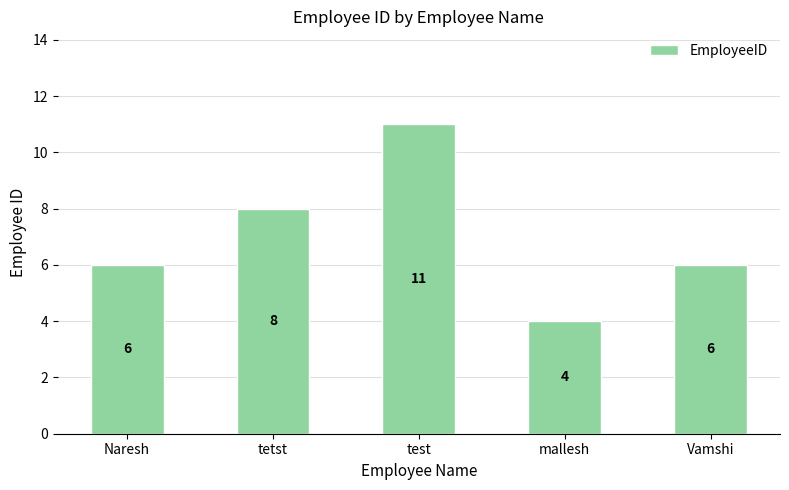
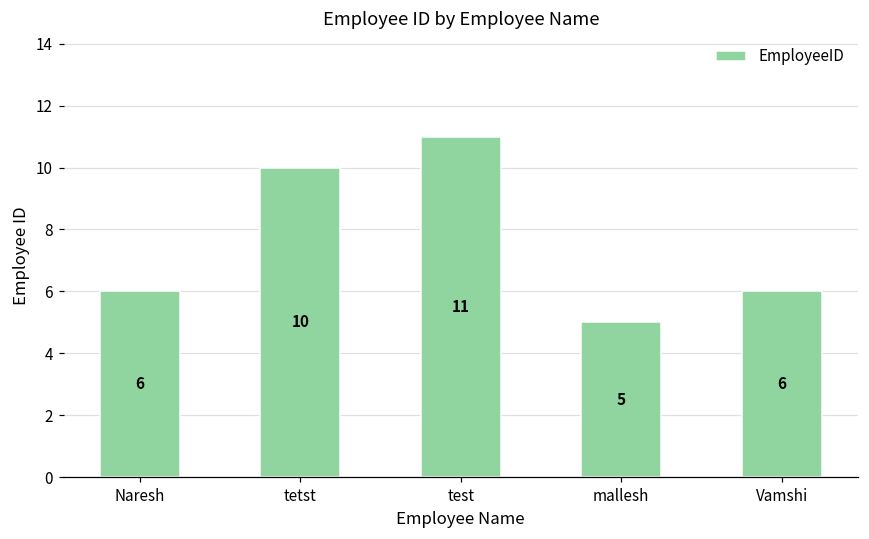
tetst: 8 -> 10
mallesh: 4 -> 5
